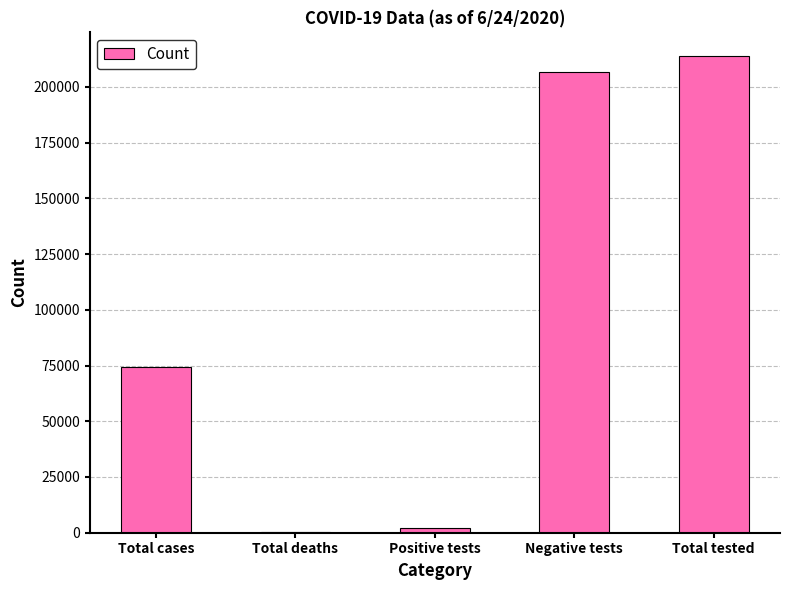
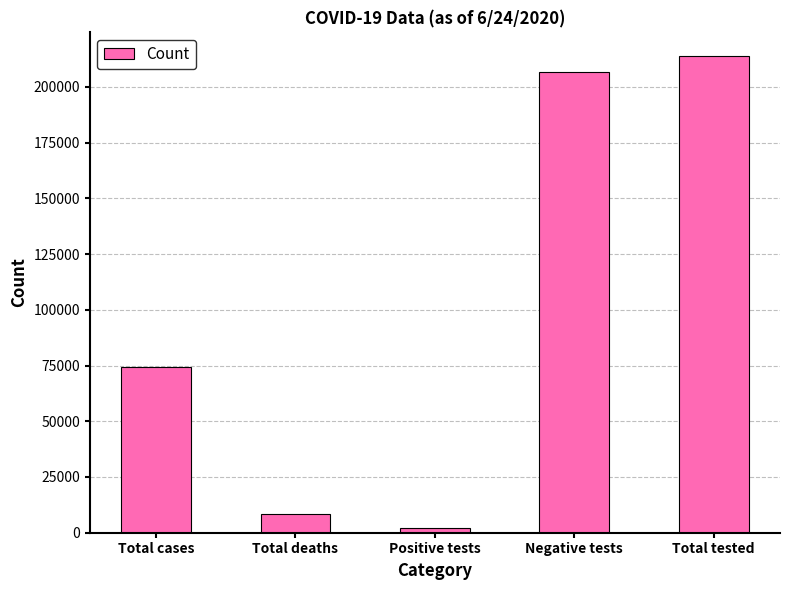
Total deaths: 0 -> 8000
